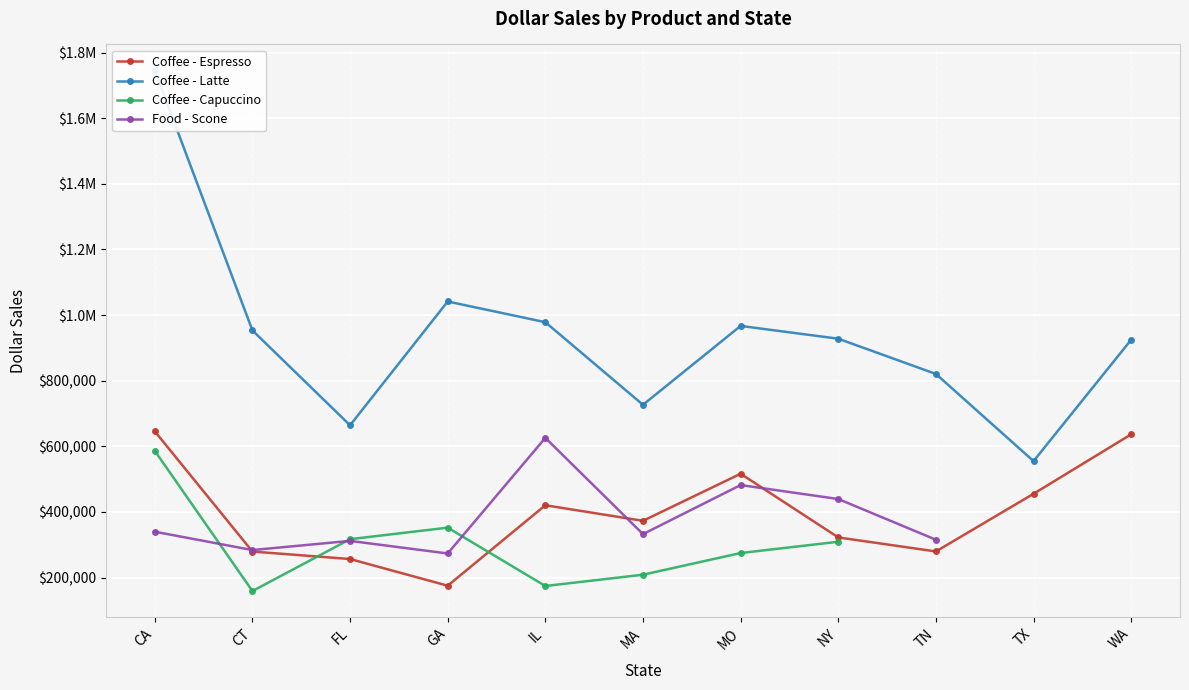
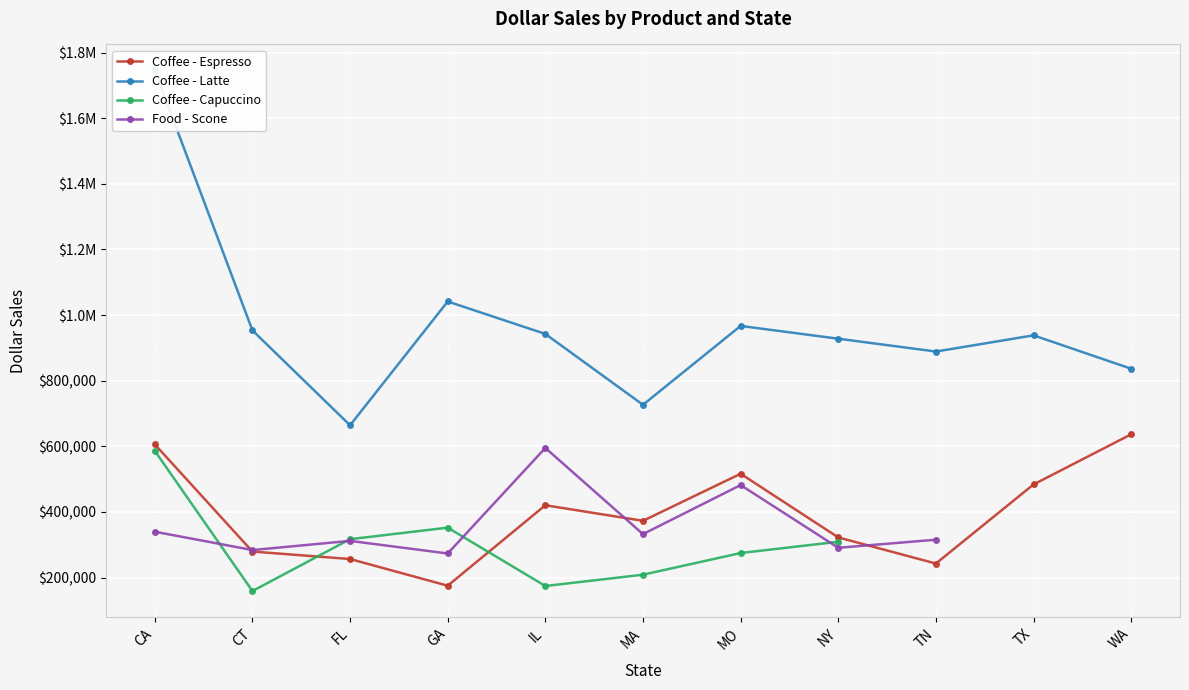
Coffee - Espresso, CA: $650,000 -> $610,000
Coffee - Latte, IL: $980,000 -> $940,000
Food - Scone, IL: $630,000 -> $600,000
Food - Scone, NY: $440,000 -> $290,000
Coffee - Espresso, TN: $280,000 -> $240,000
Coffee - Latte, TN: $820,000 -> $890,000
Coffee - Espresso, TX: $460,000 -> $480,000
Coffee - Latte, TX: $550,000 -> $940,000
Coffee - Latte, WA: $920,000 -> $840,000
